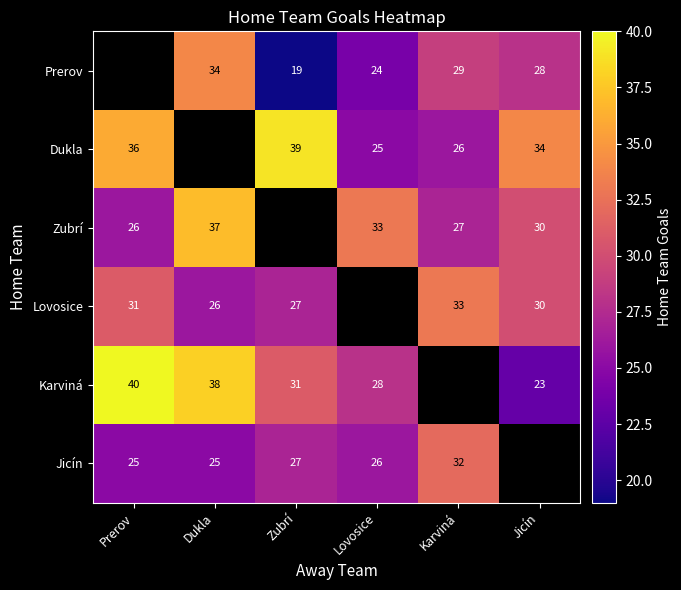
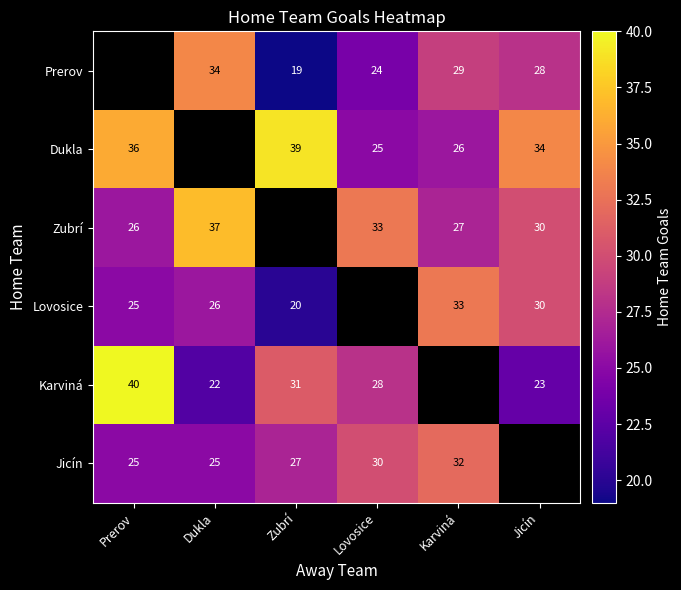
Lovosice, Prerov: 31 -> 25
Lovosice, Zubrí: 27 -> 20
Karviná, Dukla: 38 -> 22
Jicín, Lovosice: 26 -> 30
